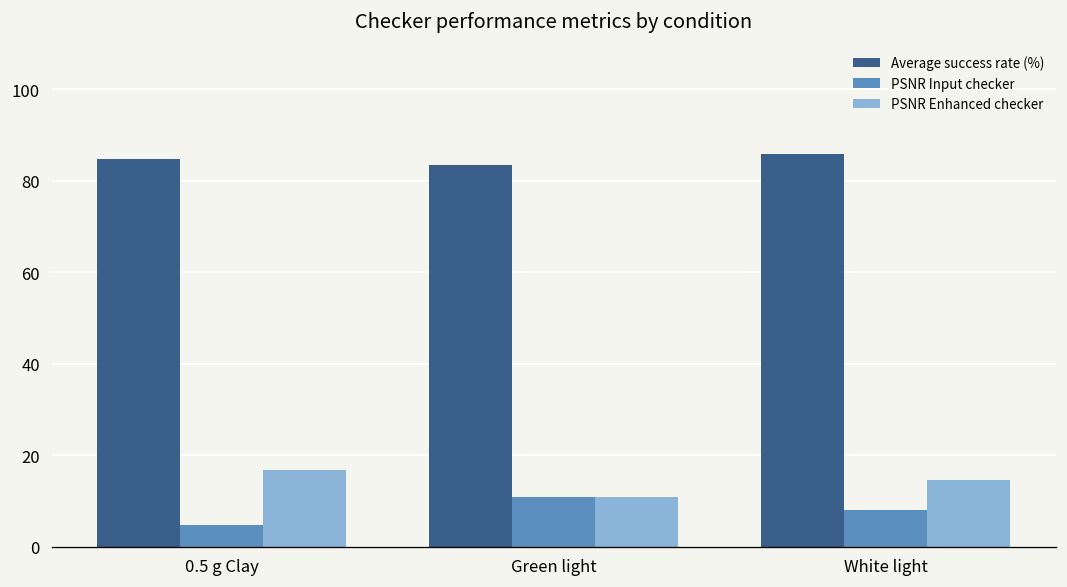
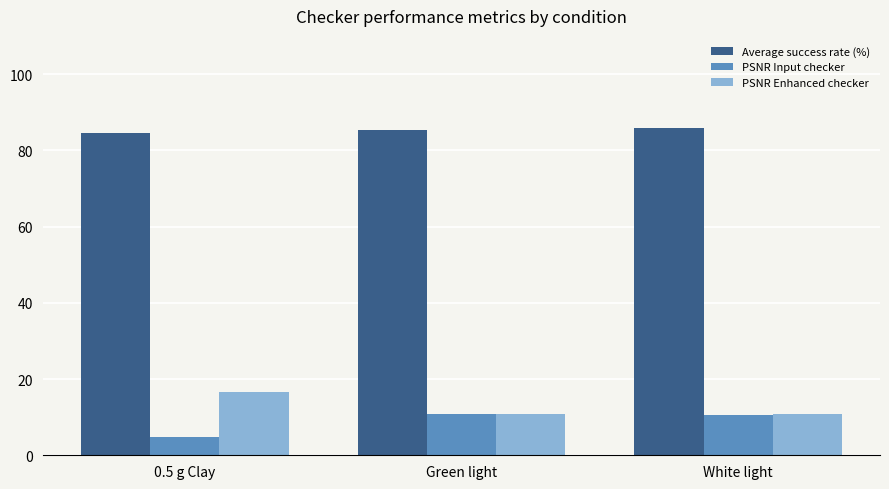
Average success rate (%), Green light: 83 -> 85
PSNR Input checker, White light: 8 -> 11
PSNR Enhanced checker, White light: 15 -> 11
